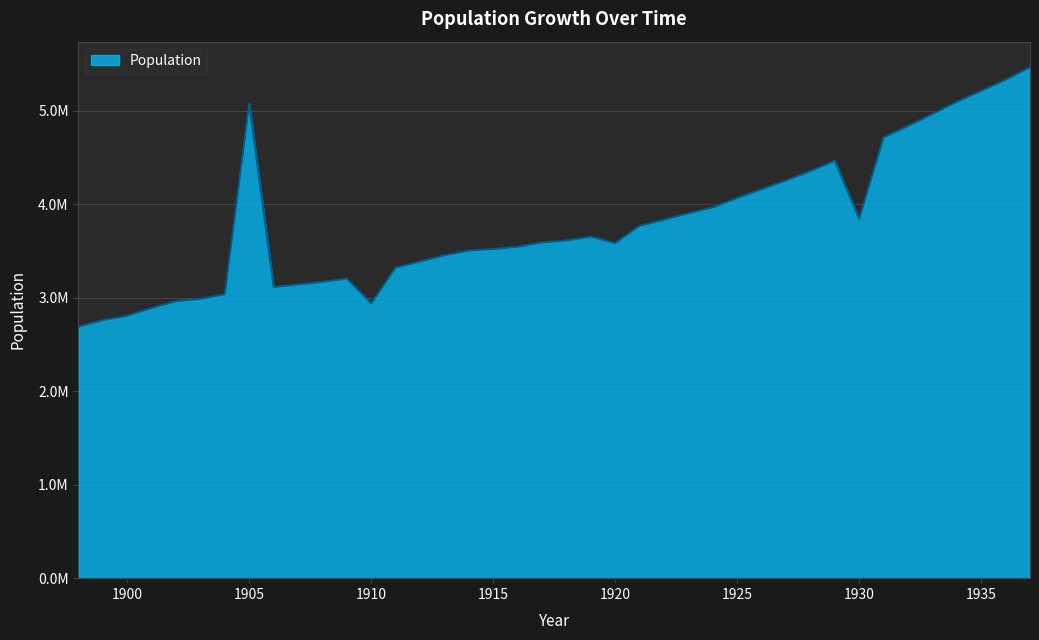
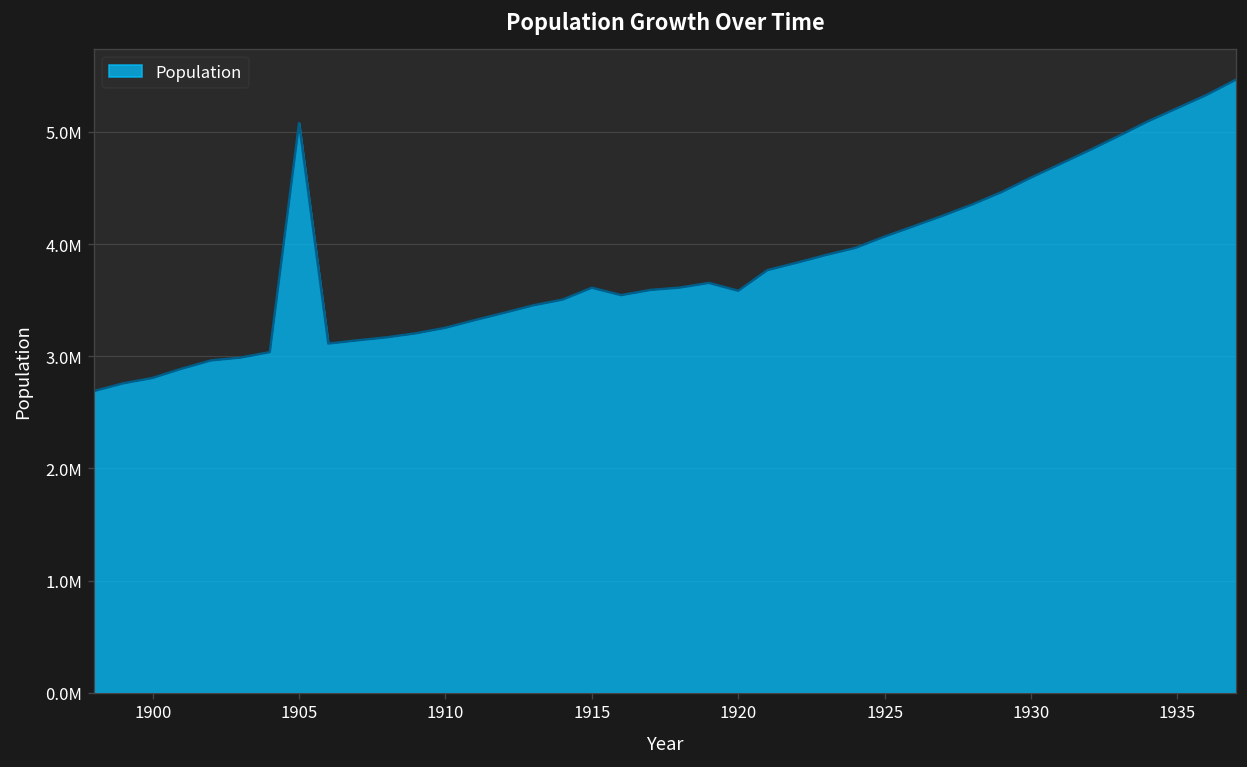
1910: 2900000 -> 3300000
1915: 3500000 -> 3600000
1930: 3800000 -> 4600000
